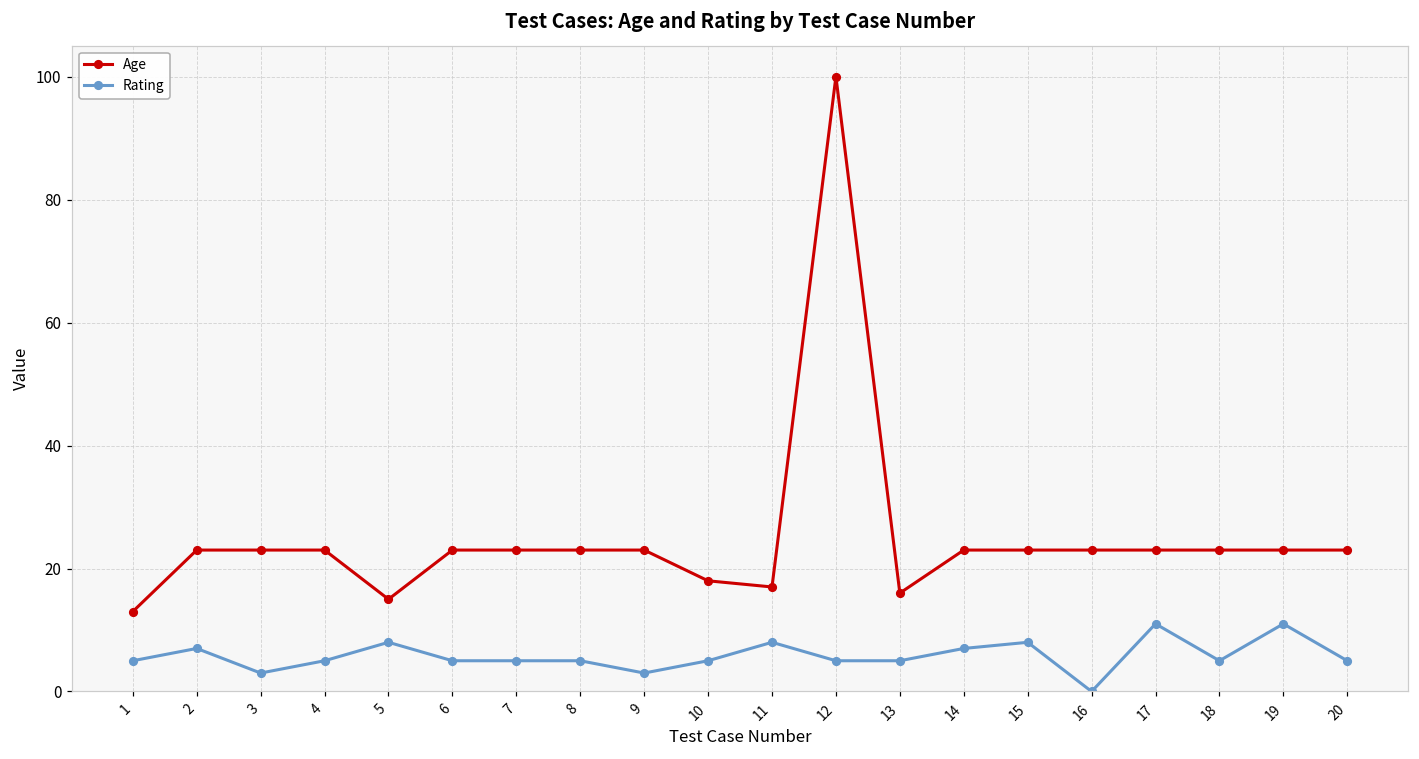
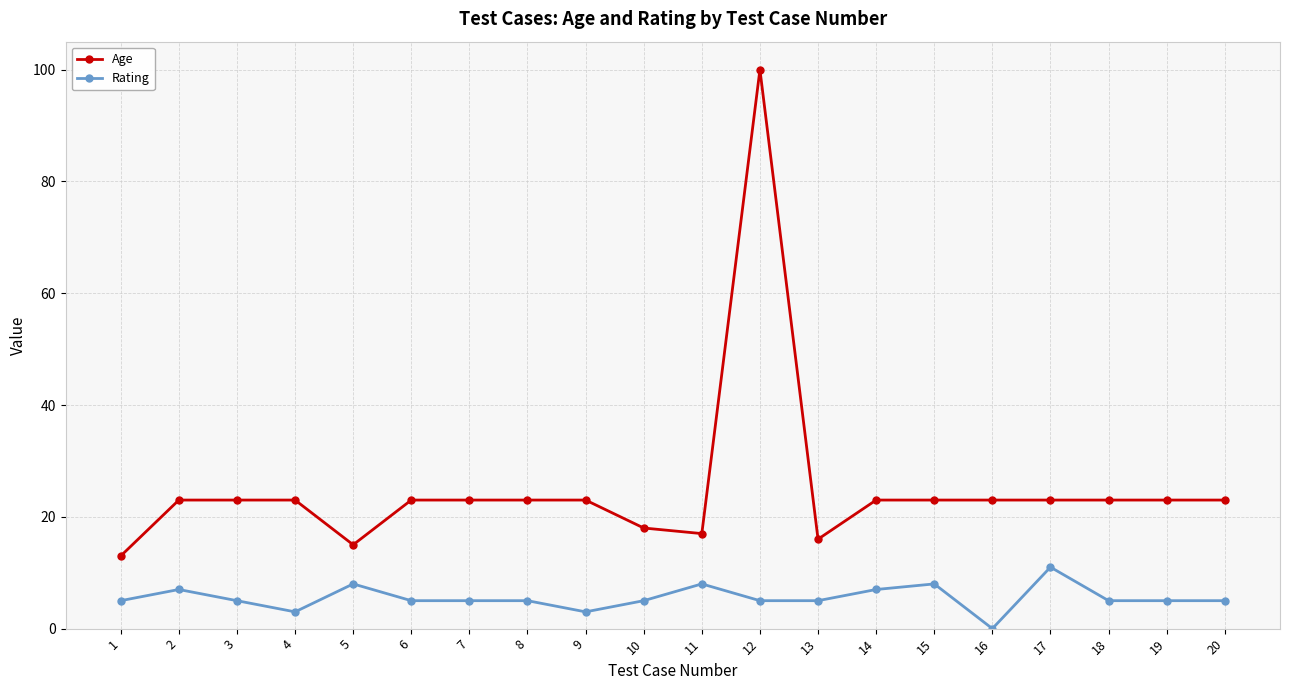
Rating, 3: 3 -> 5
Rating, 4: 5 -> 3
Rating, 19: 11 -> 5
